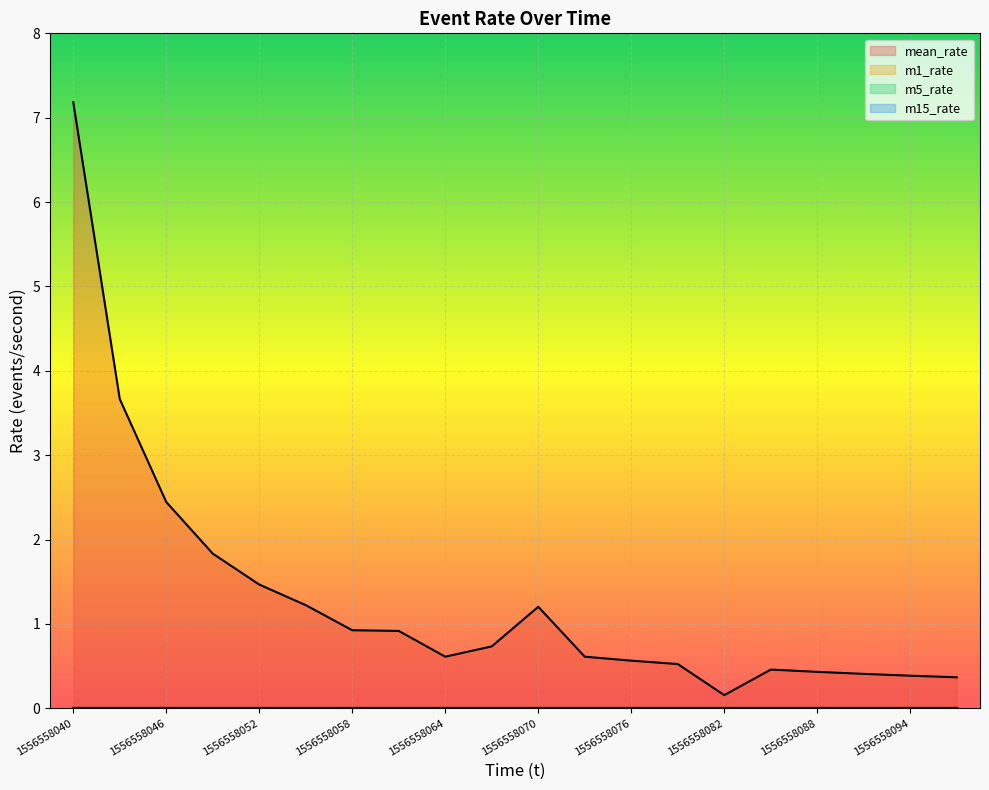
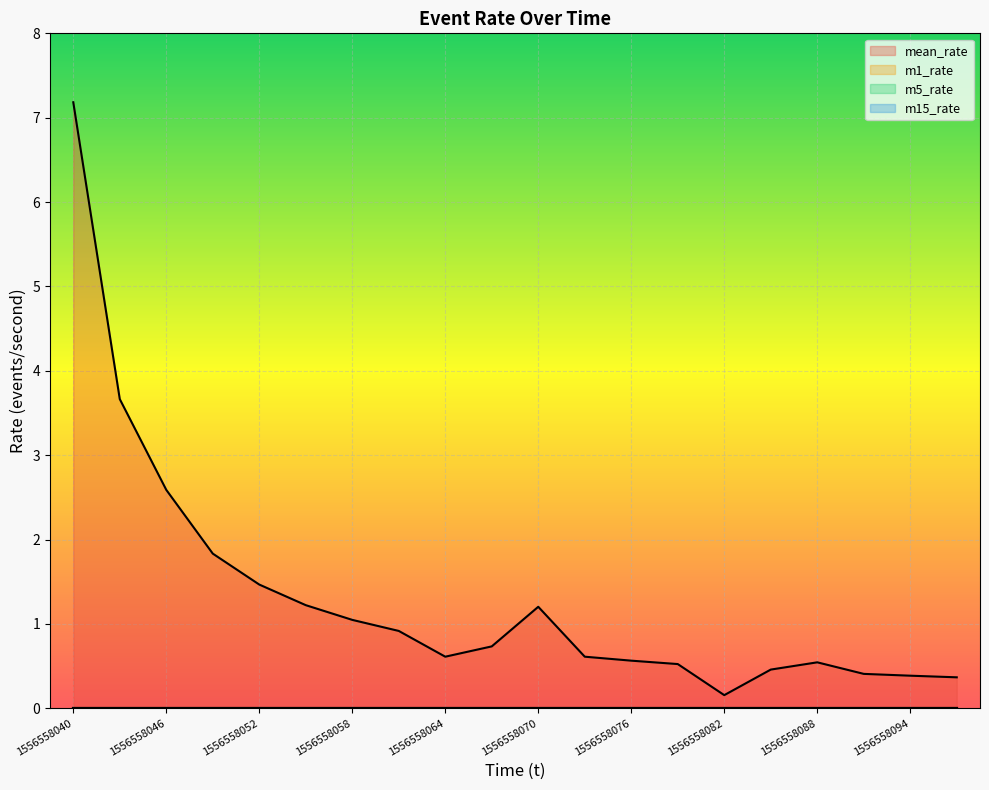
mean_rate, 1556558046: 2.4 -> 2.6
mean_rate, 1556558058: 0.9 -> 1.0
mean_rate, 1556558088: 0.4 -> 0.5
